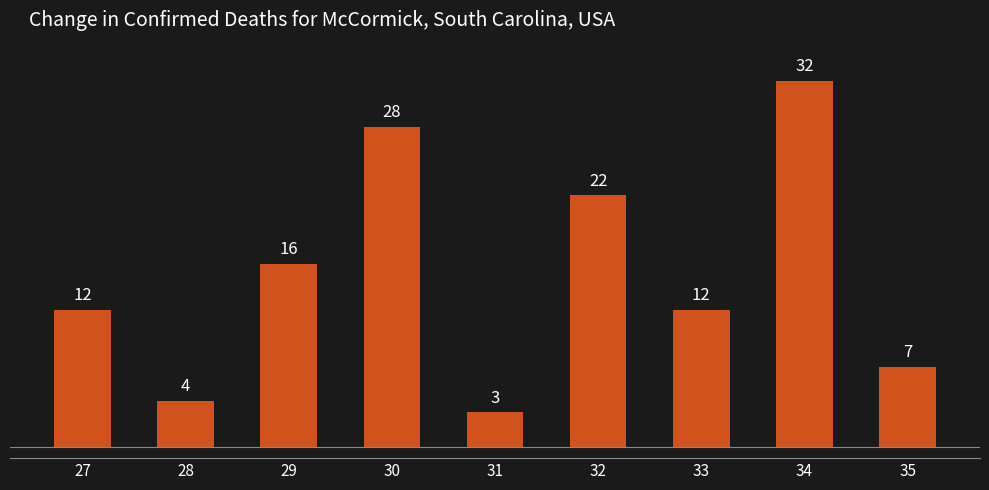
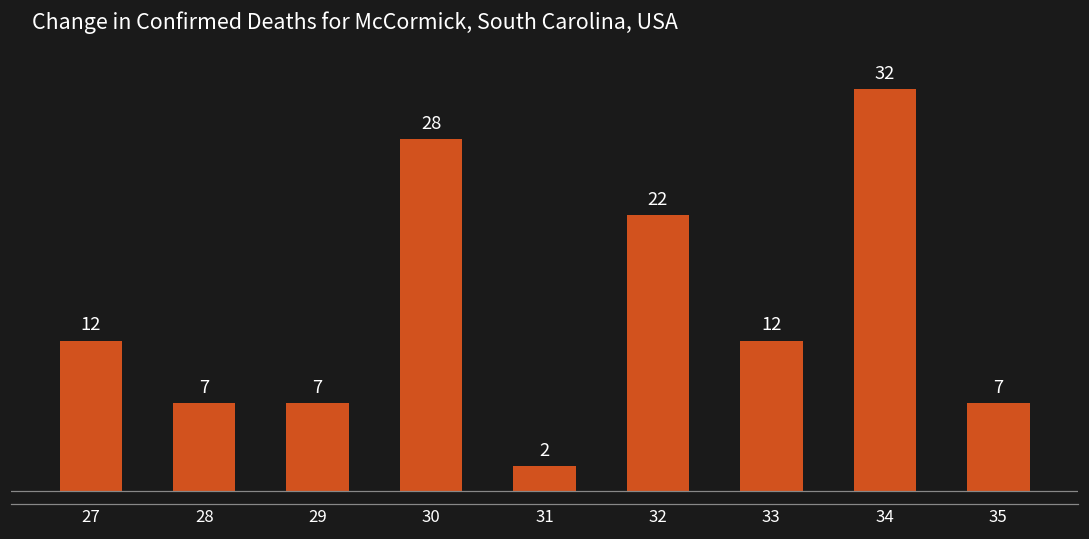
28: 4 -> 7
29: 16 -> 7
31: 3 -> 2
